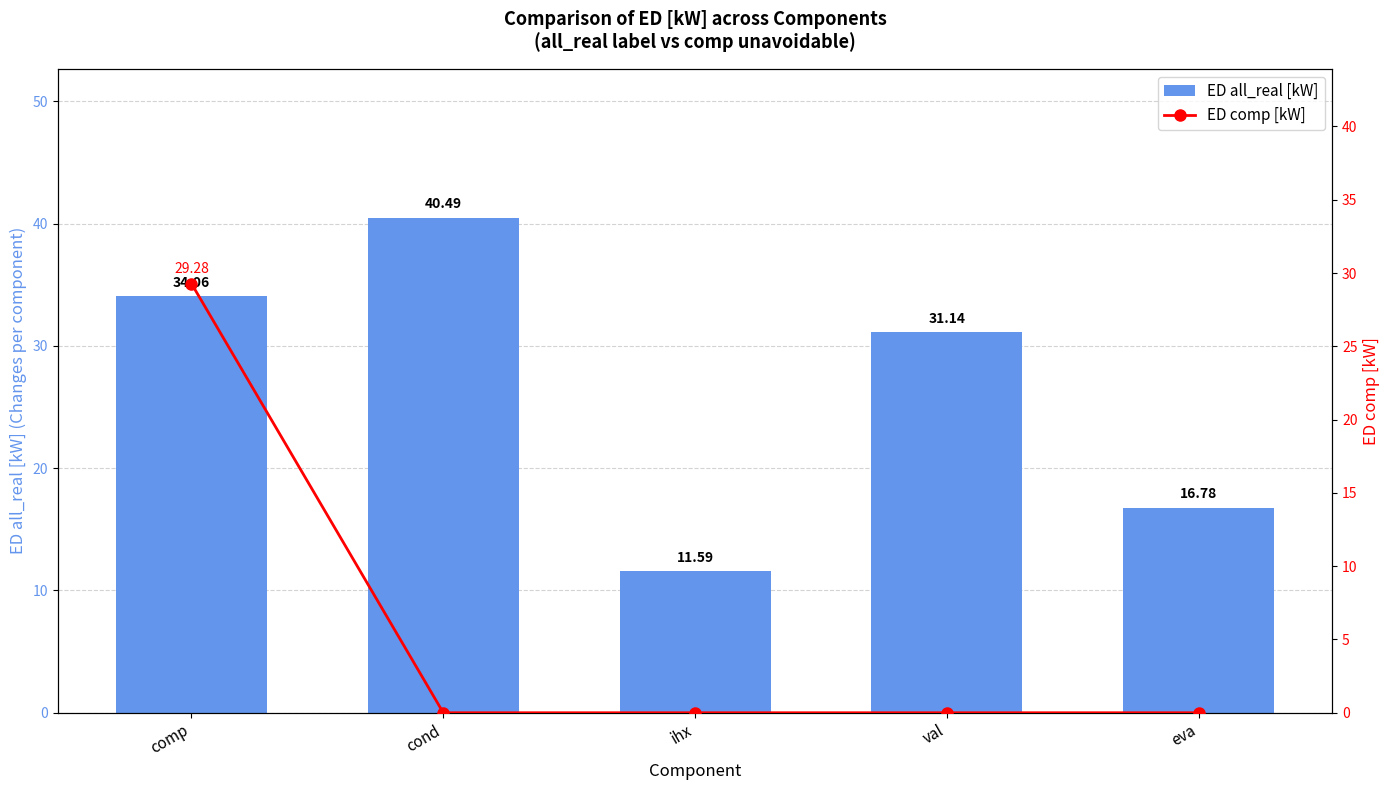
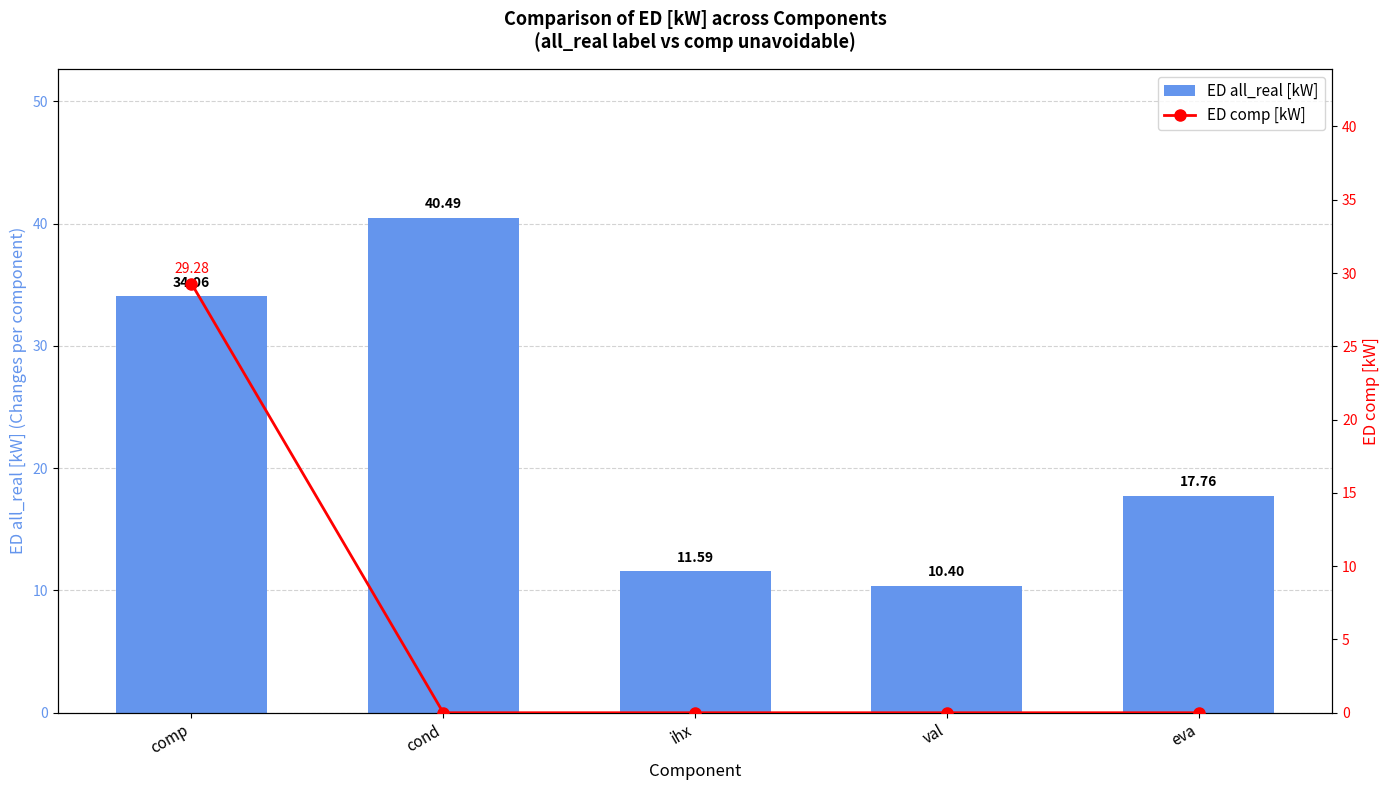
ED all_real [kW], val: 31.14 -> 10.40
ED all_real [kW], eva: 16.78 -> 17.76
